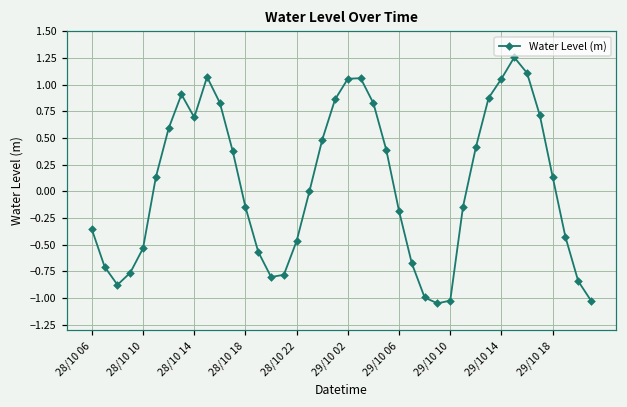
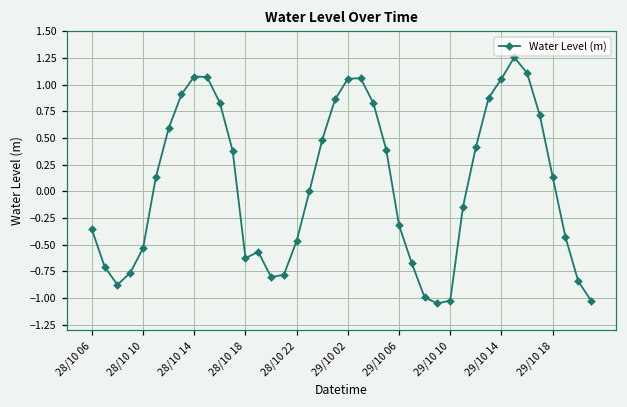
28/10 14: 0.7 -> 1.1
28/10 18: -0.1 -> -0.6
29/10 06: -0.2 -> -0.3
